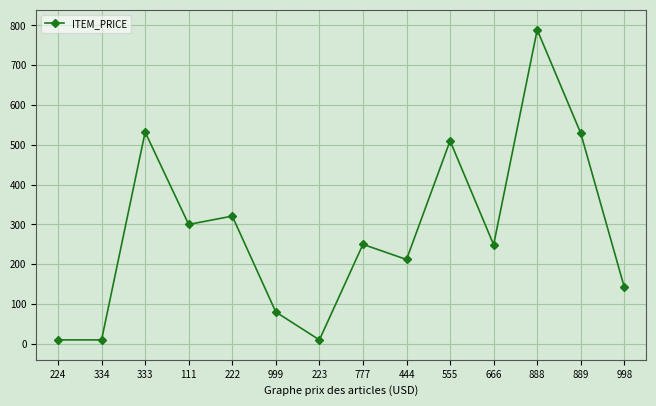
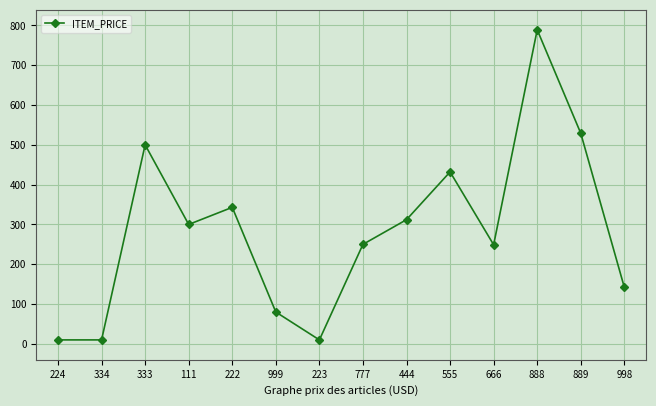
333: 530 -> 500
222: 320 -> 340
444: 210 -> 310
555: 510 -> 430
